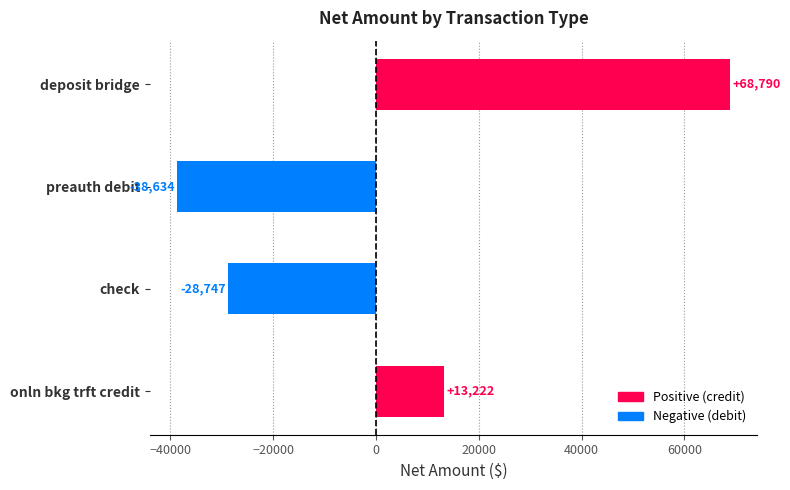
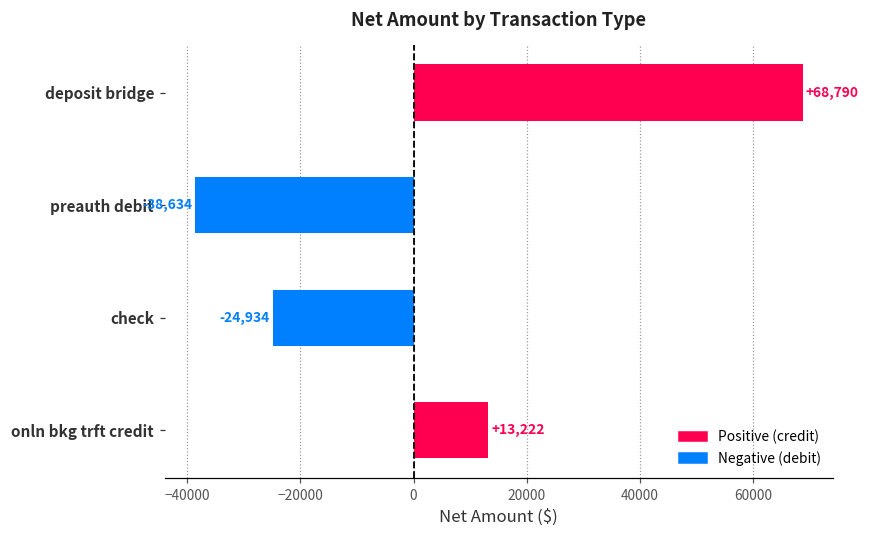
check: -28,747 -> -24,934
